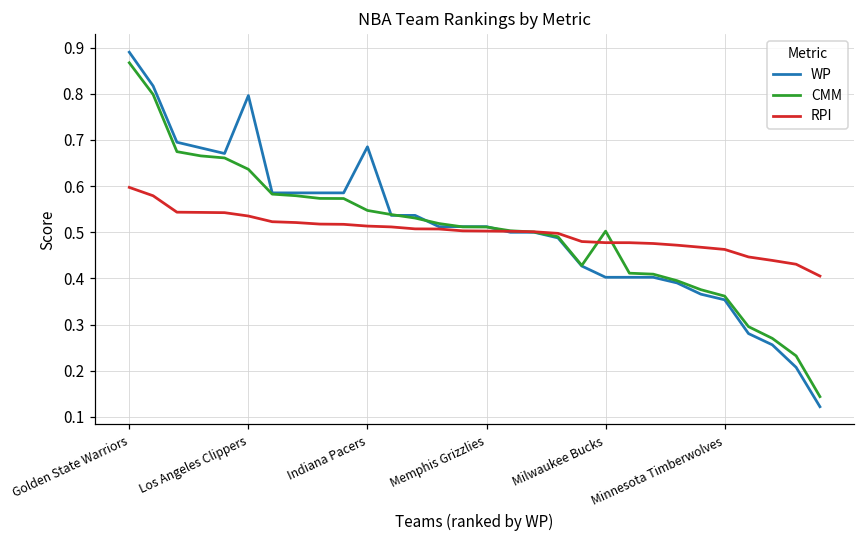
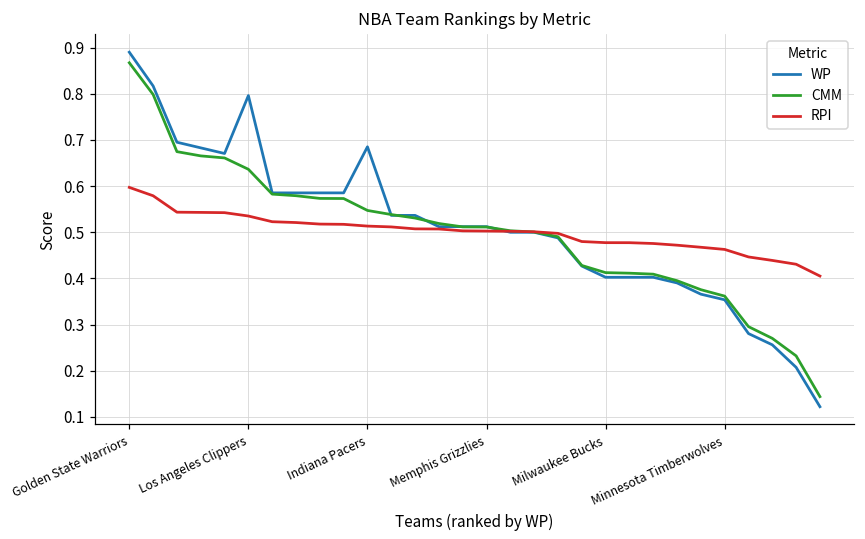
CMM, Milwaukee Bucks: 0.50 -> 0.41
